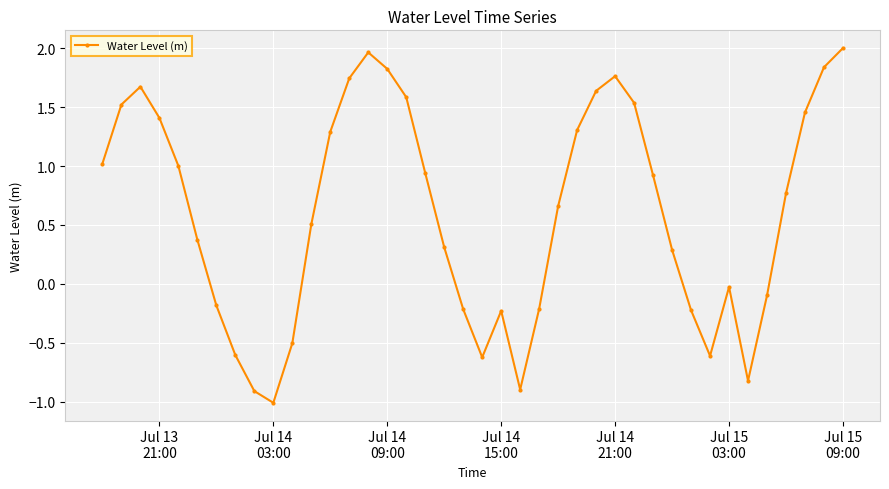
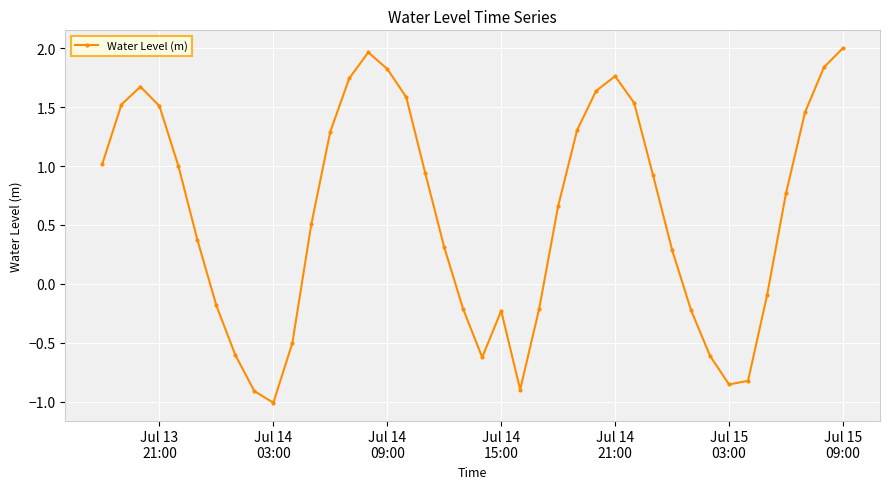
Jul 13 21:00: 1.41 -> 1.51
Jul 15 03:00: -0.03 -> -0.85
